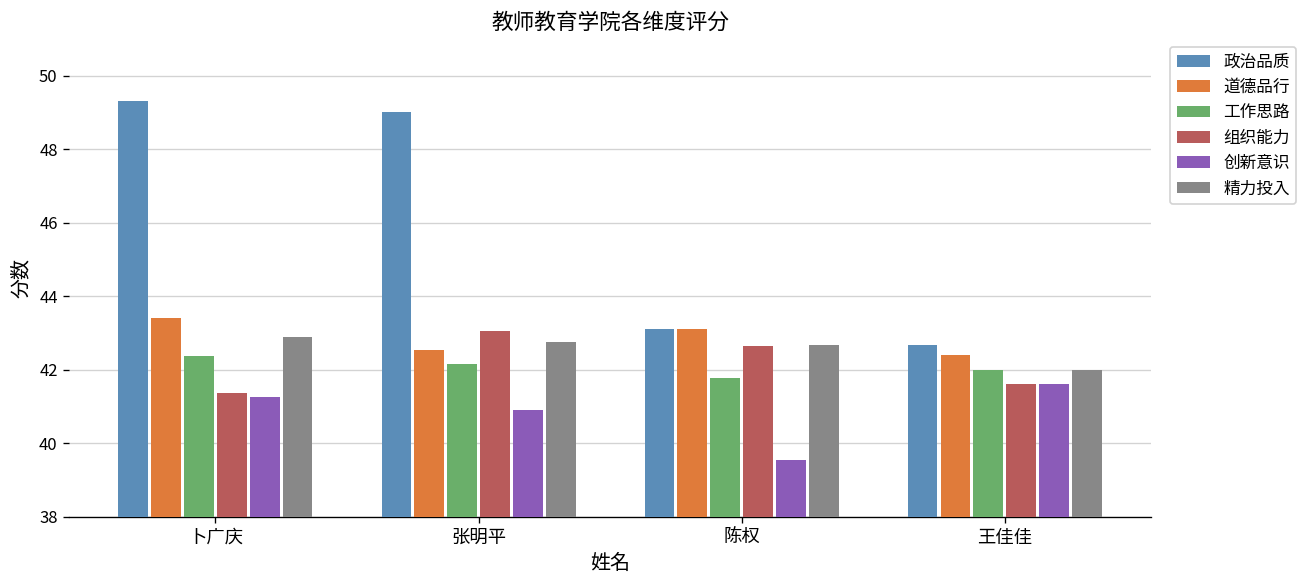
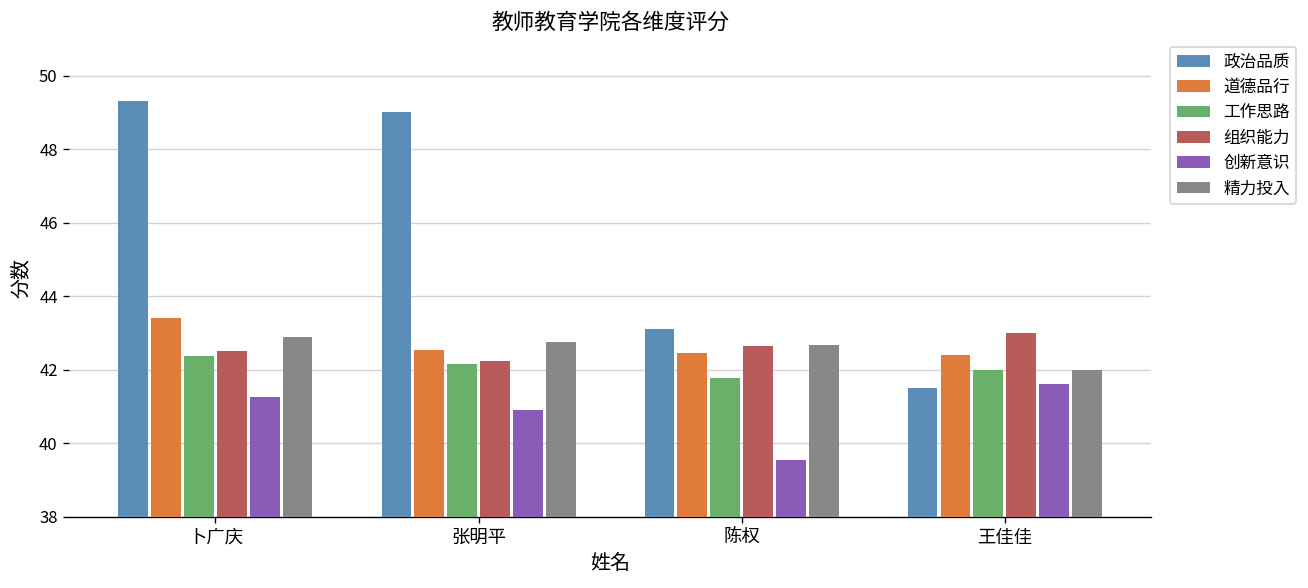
组织能力, 卜广庆: 41.4 -> 42.5
组织能力, 张明平: 43.1 -> 42.2
道德品行, 陈权: 43.1 -> 42.5
政治品质, 王佳佳: 42.7 -> 41.5
组织能力, 王佳佳: 41.6 -> 43.0
